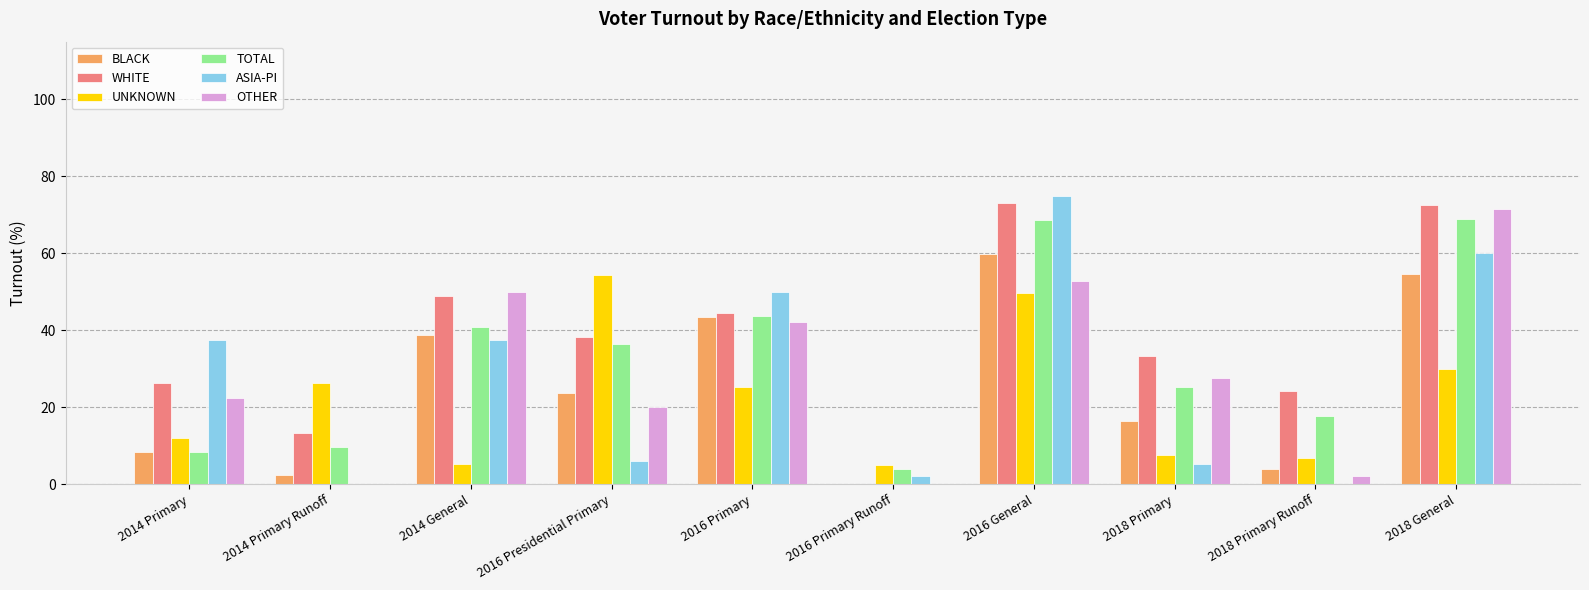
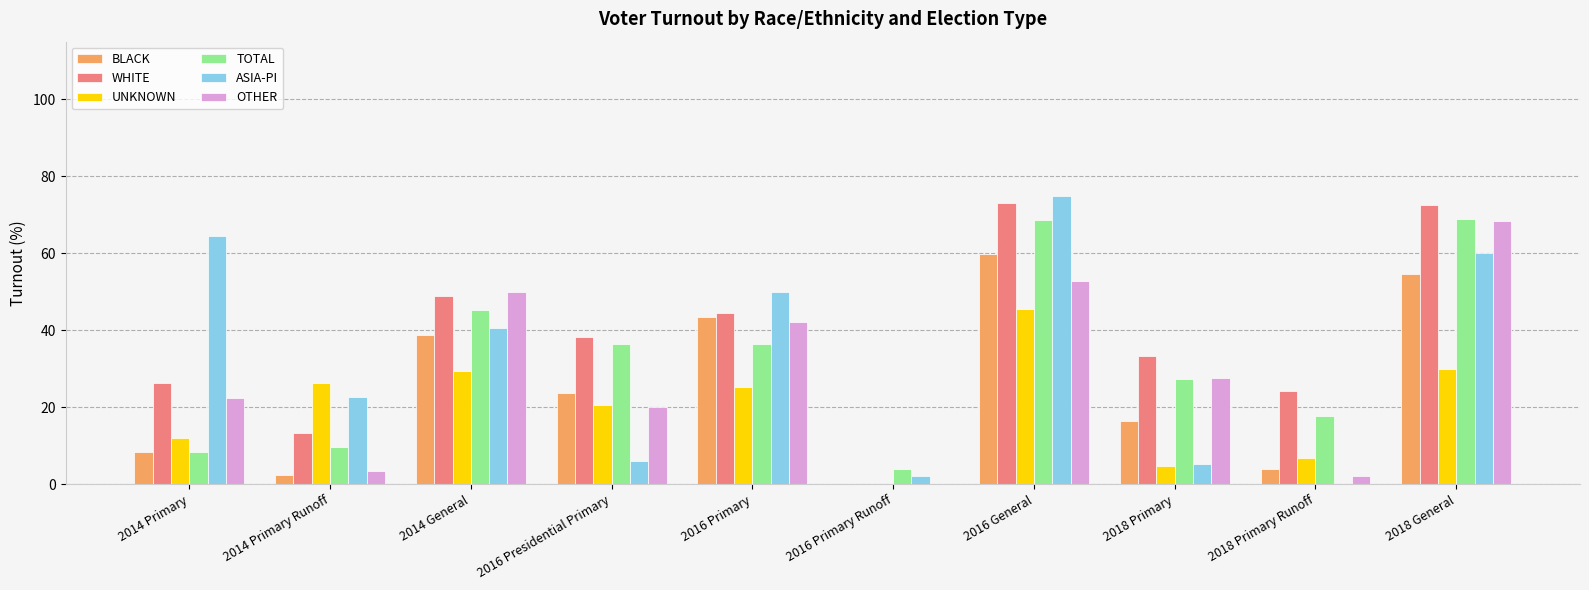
ASIA-PI, 2014 Primary: 38 -> 64
ASIA-PI, 2014 Primary Runoff: 0 -> 23
OTHER, 2014 Primary Runoff: 0 -> 3
UNKNOWN, 2014 General: 5 -> 29
TOTAL, 2014 General: 41 -> 45
ASIA-PI, 2014 General: 38 -> 41
UNKNOWN, 2016 Presidential Primary: 54 -> 21
TOTAL, 2016 Primary: 44 -> 36
UNKNOWN, 2016 Primary Runoff: 5 -> 0
UNKNOWN, 2016 General: 50 -> 46
UNKNOWN, 2018 Primary: 7 -> 5
TOTAL, 2018 Primary: 25 -> 27
OTHER, 2018 General: 71 -> 68
